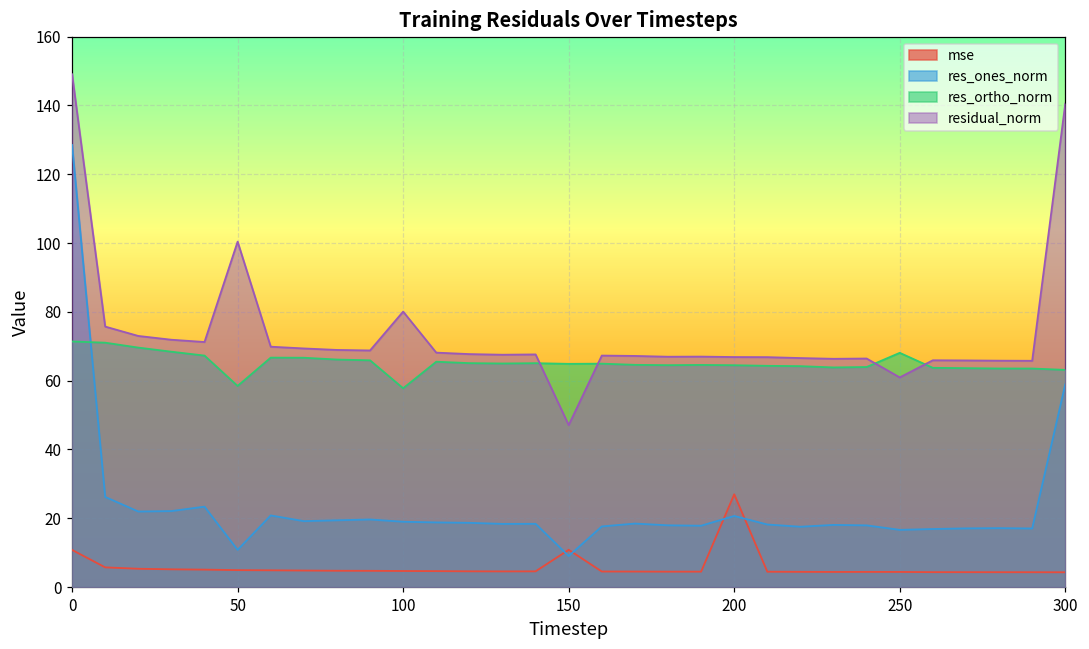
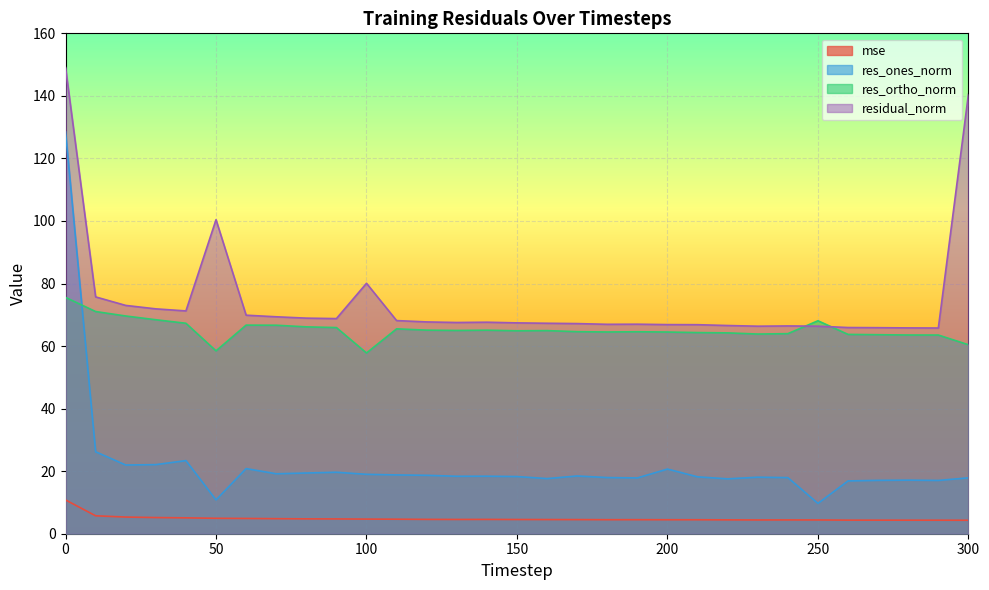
res_ortho_norm, 0: 71 -> 76
mse, 150: 11 -> 5
res_ones_norm, 150: 9 -> 18
residual_norm, 150: 47 -> 67
mse, 200: 27 -> 4
res_ones_norm, 250: 17 -> 10
residual_norm, 250: 61 -> 66
res_ones_norm, 300: 59 -> 18
res_ortho_norm, 300: 63 -> 60
